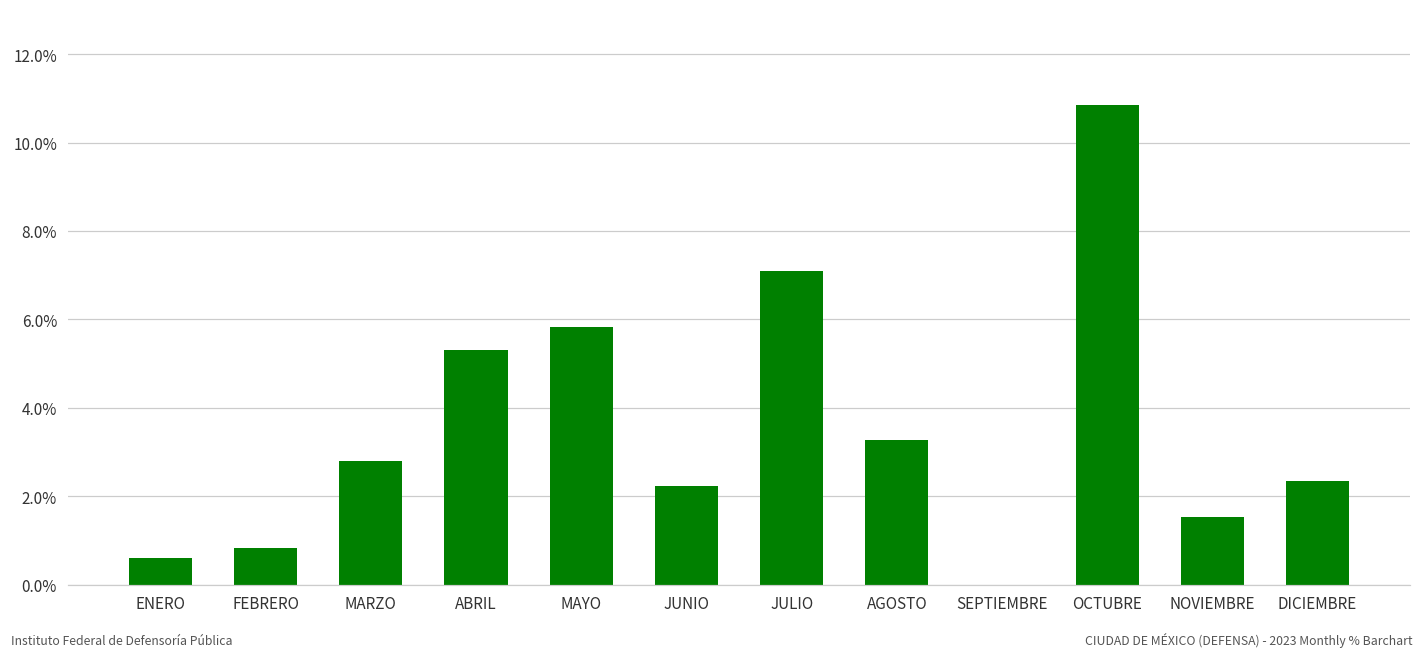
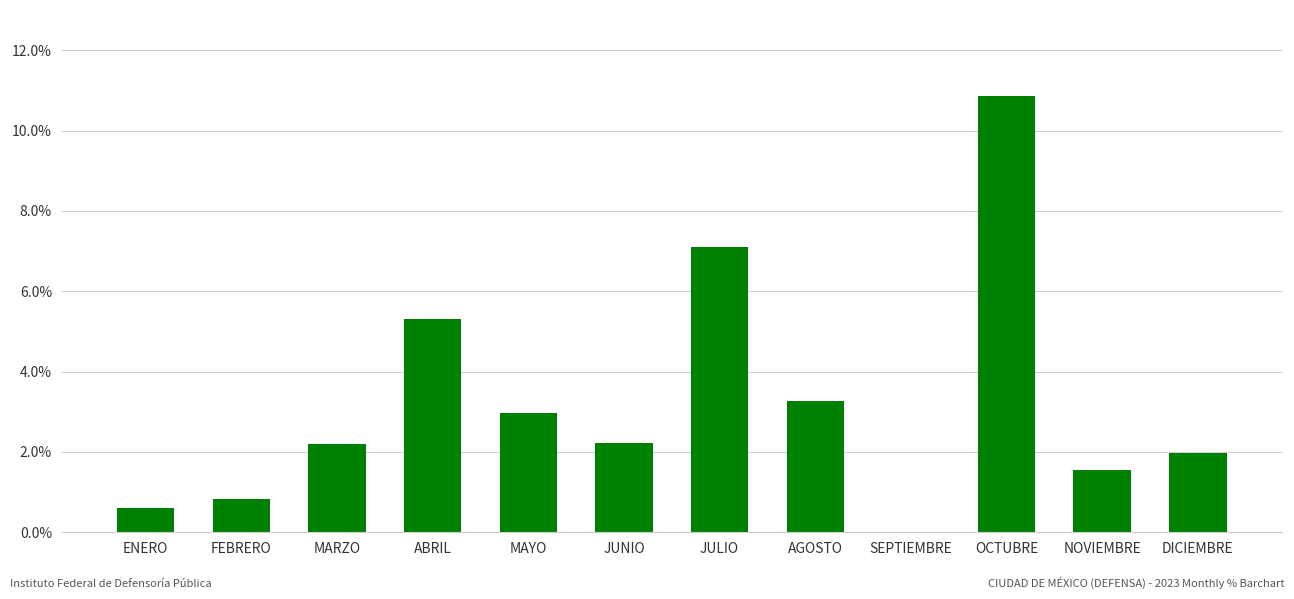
MARZO: 2.8% -> 2.2%
MAYO: 5.8% -> 3.0%
DICIEMBRE: 2.4% -> 2.0%
